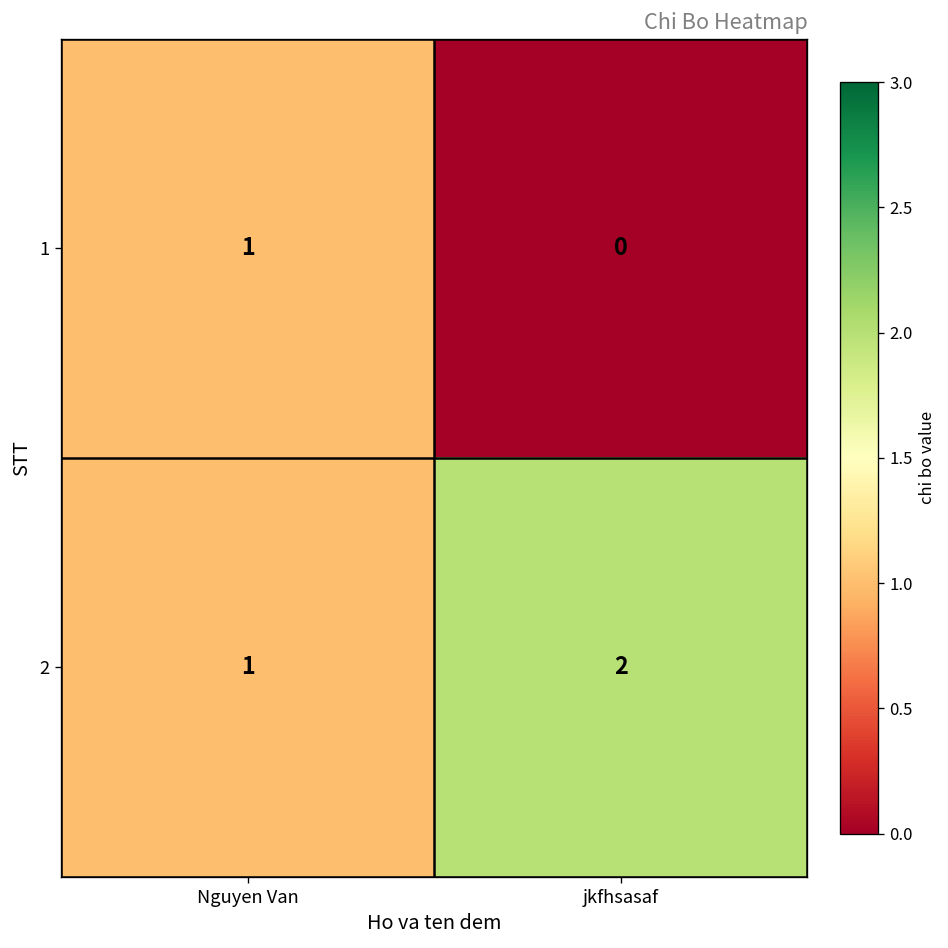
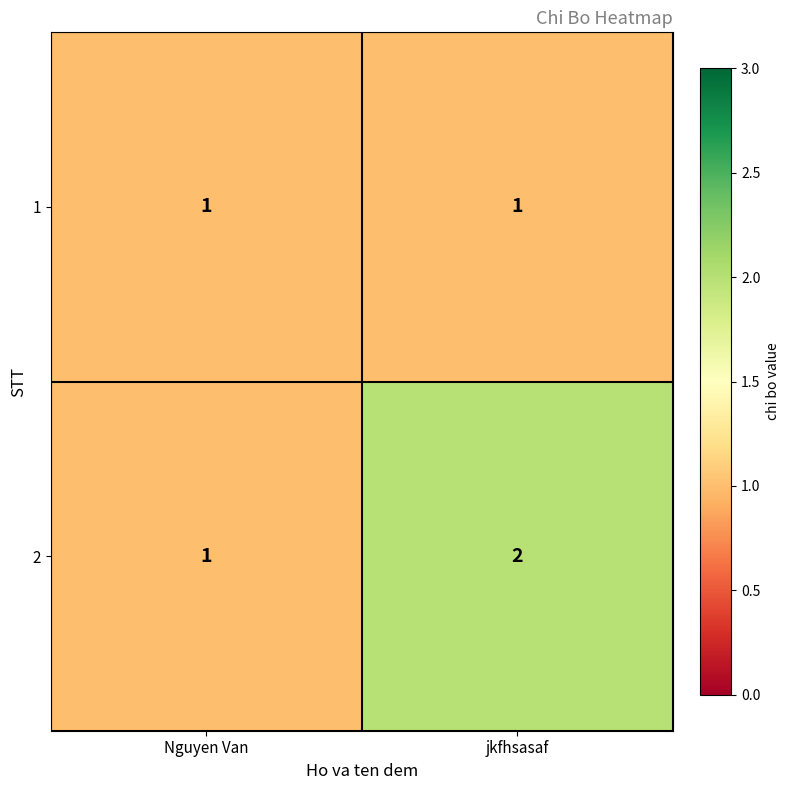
1, jkfhsasaf: 0 -> 1
